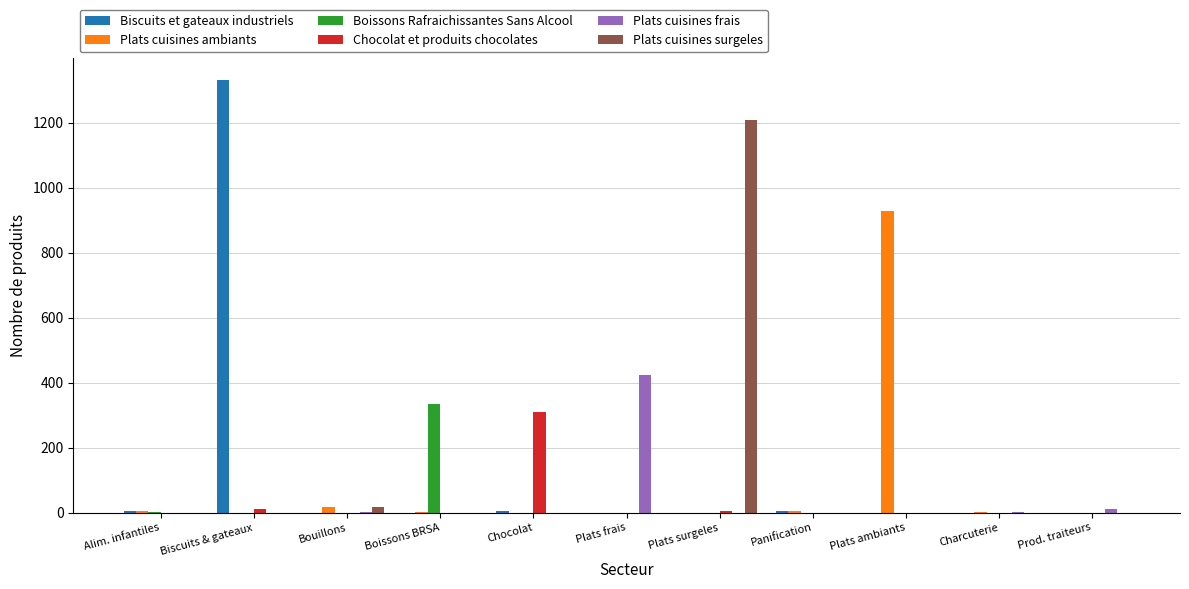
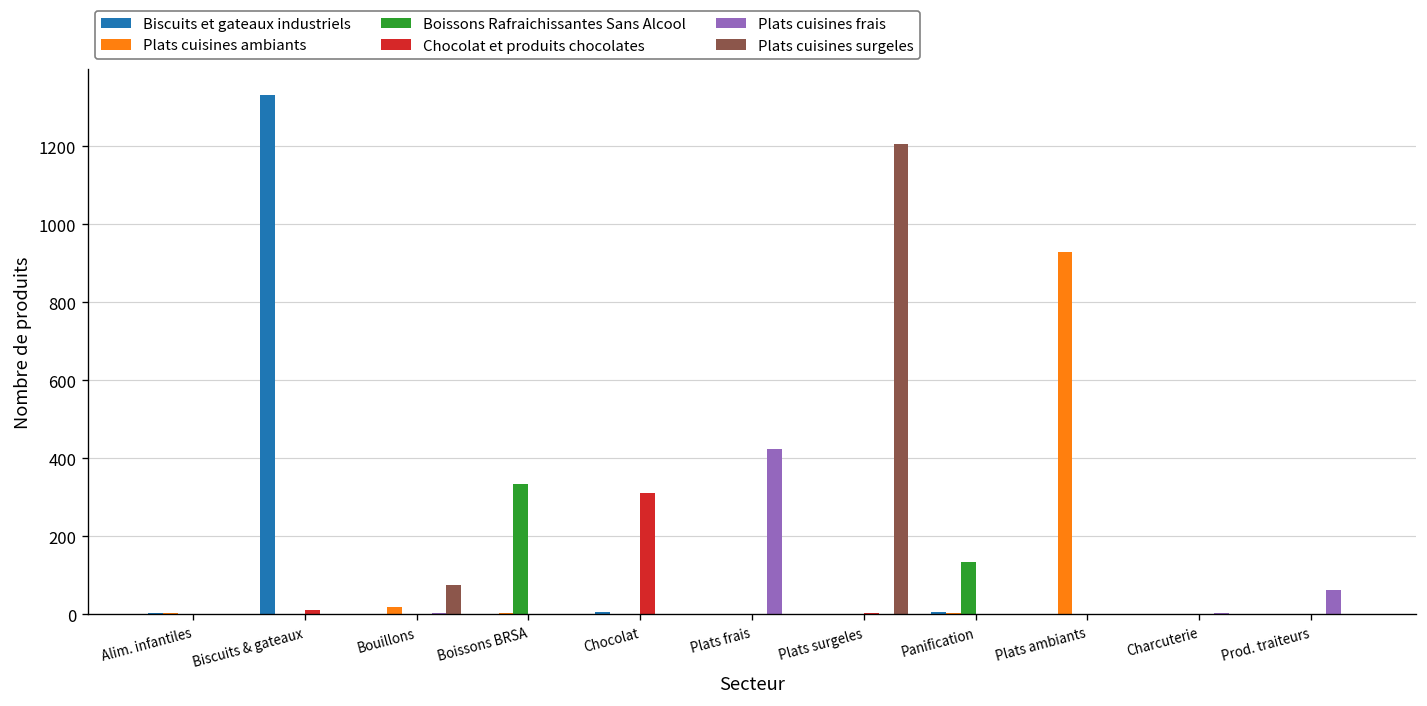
Plats cuisines surgeles, Bouillons: 20 -> 70
Boissons Rafraichissantes Sans Alcool, Panification: 0 -> 140
Plats cuisines frais, Prod. traiteurs: 10 -> 60
